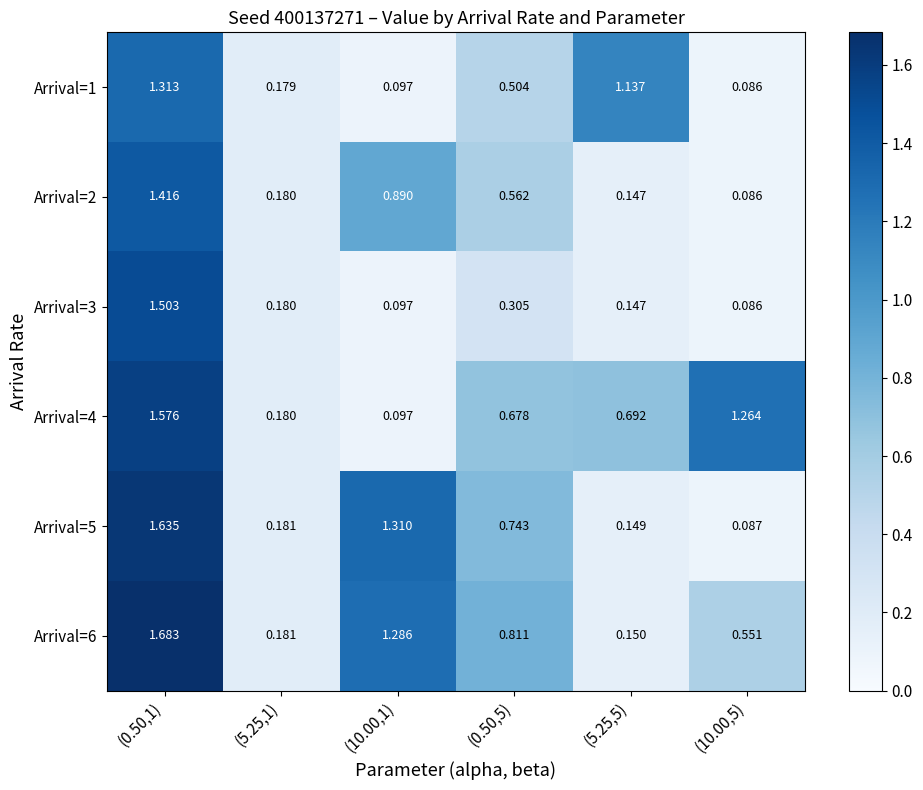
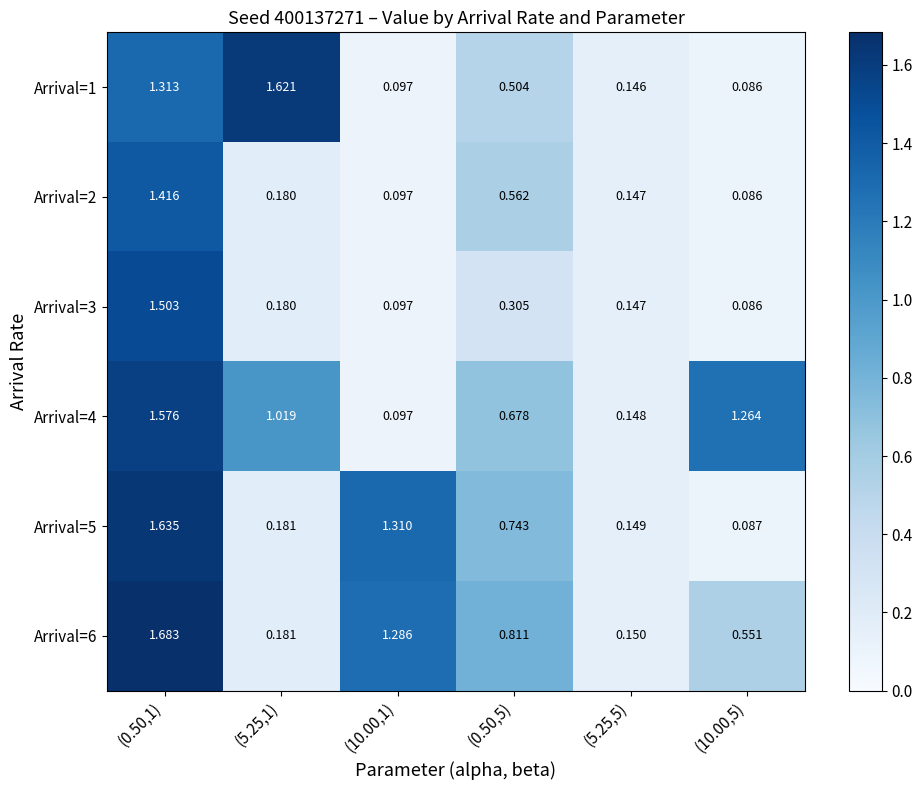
Arrival=1, (5.25,1): 0.179 -> 1.621
Arrival=1, (5.25,5): 1.137 -> 0.146
Arrival=2, (10.00,1): 0.890 -> 0.097
Arrival=4, (5.25,1): 0.180 -> 1.019
Arrival=4, (5.25,5): 0.692 -> 0.148
